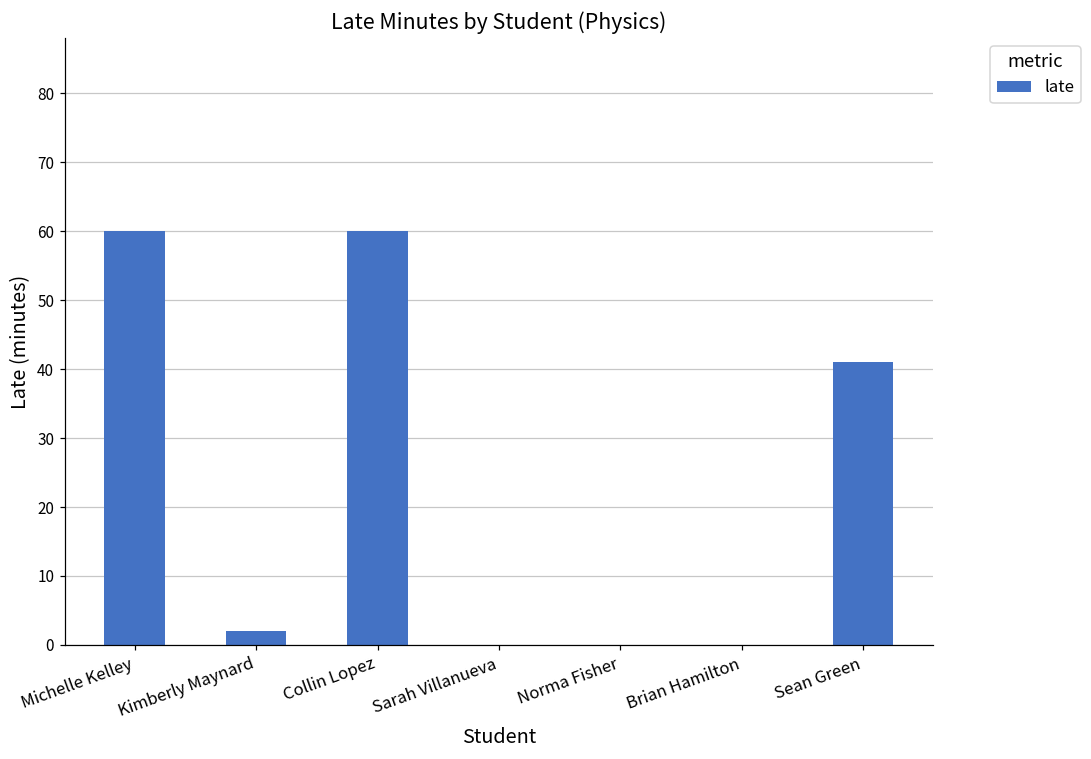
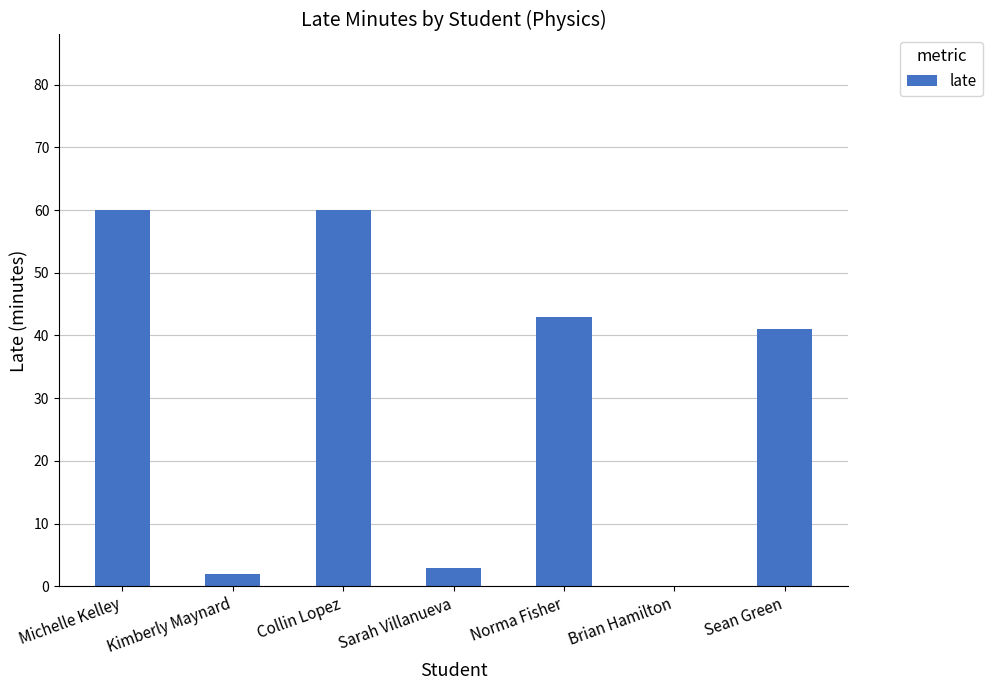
Sarah Villanueva: 0 -> 3
Norma Fisher: 0 -> 43
